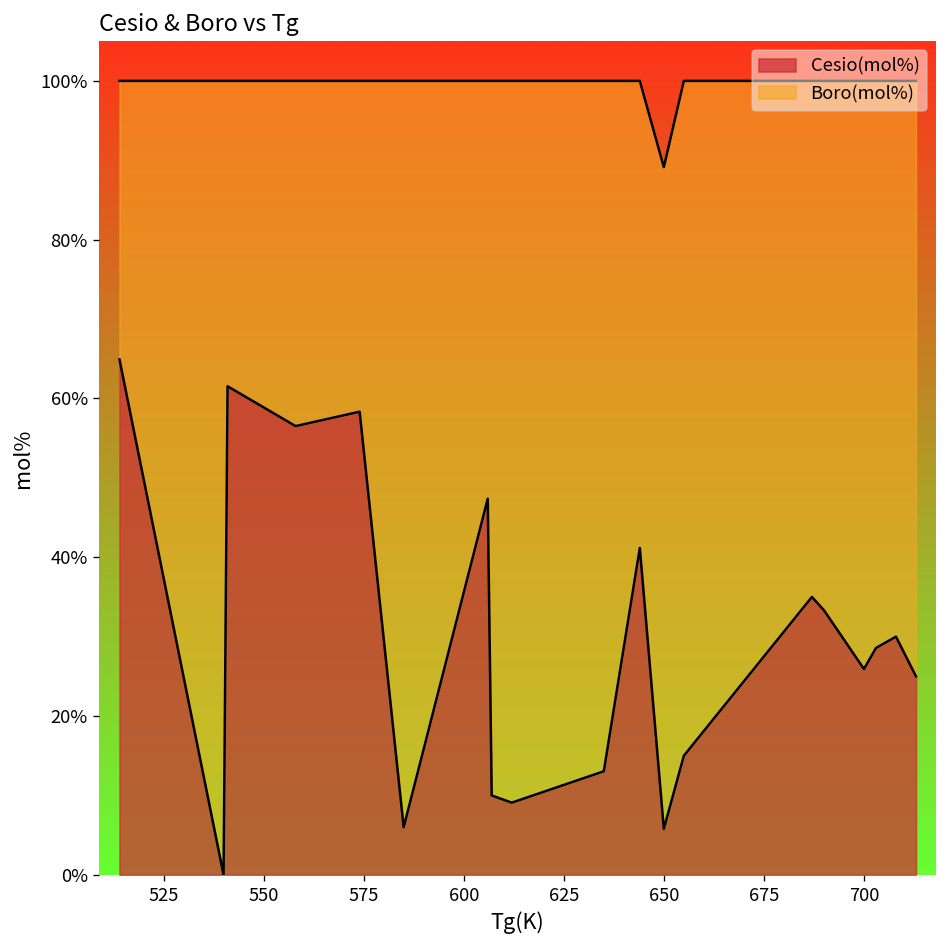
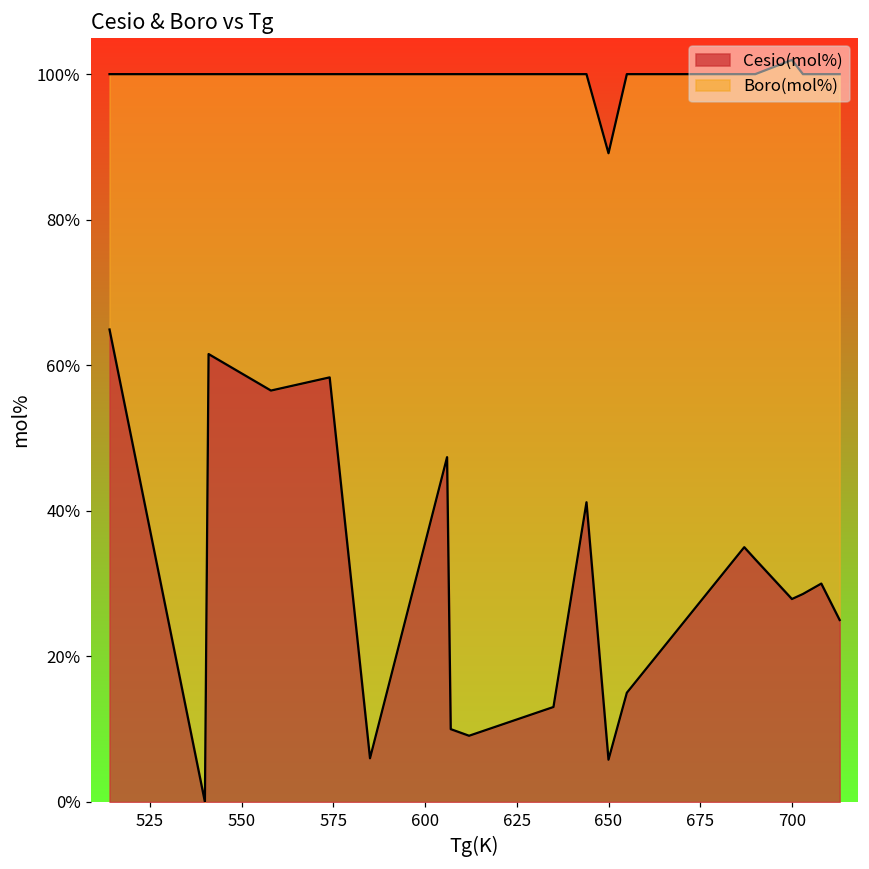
Cesio(mol%), 700: 26% -> 28%
